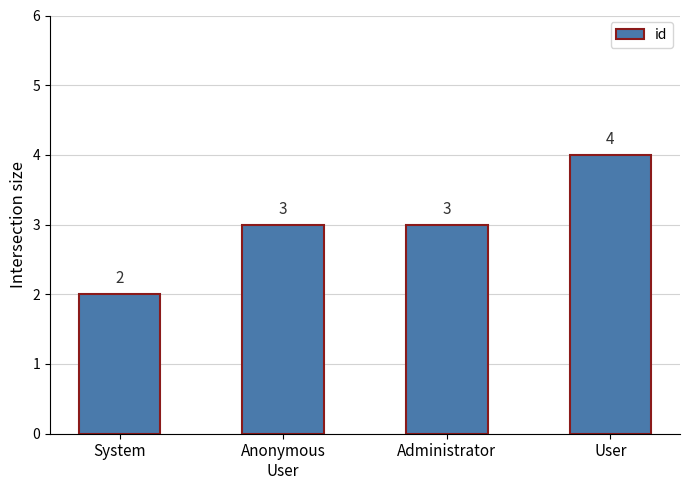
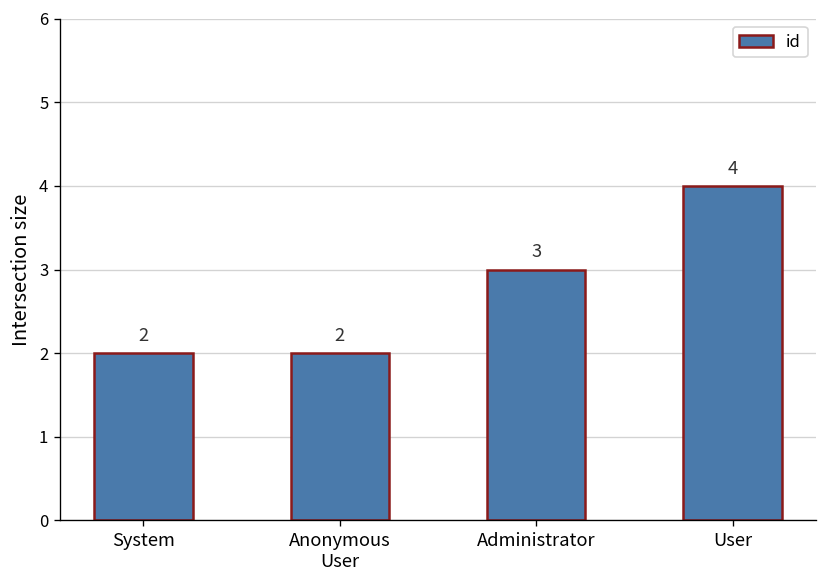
Anonymous User: 3 -> 2
